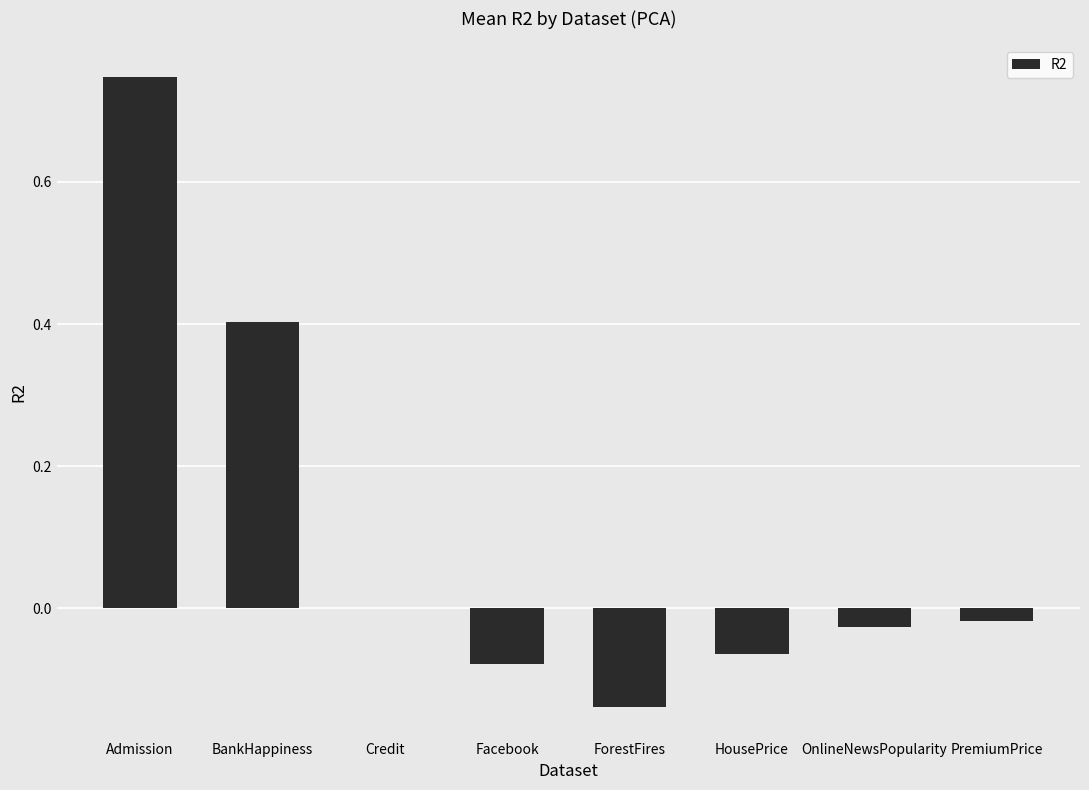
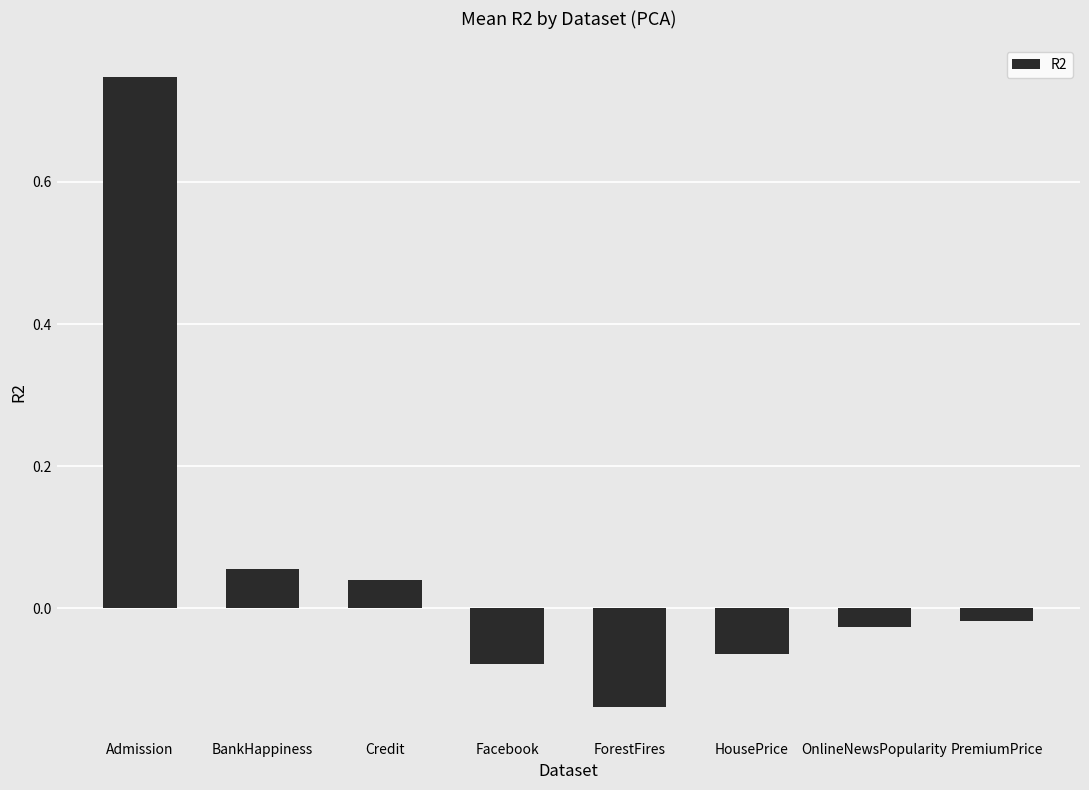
BankHappiness: 0.40 -> 0.06
Credit: 0.00 -> 0.04
